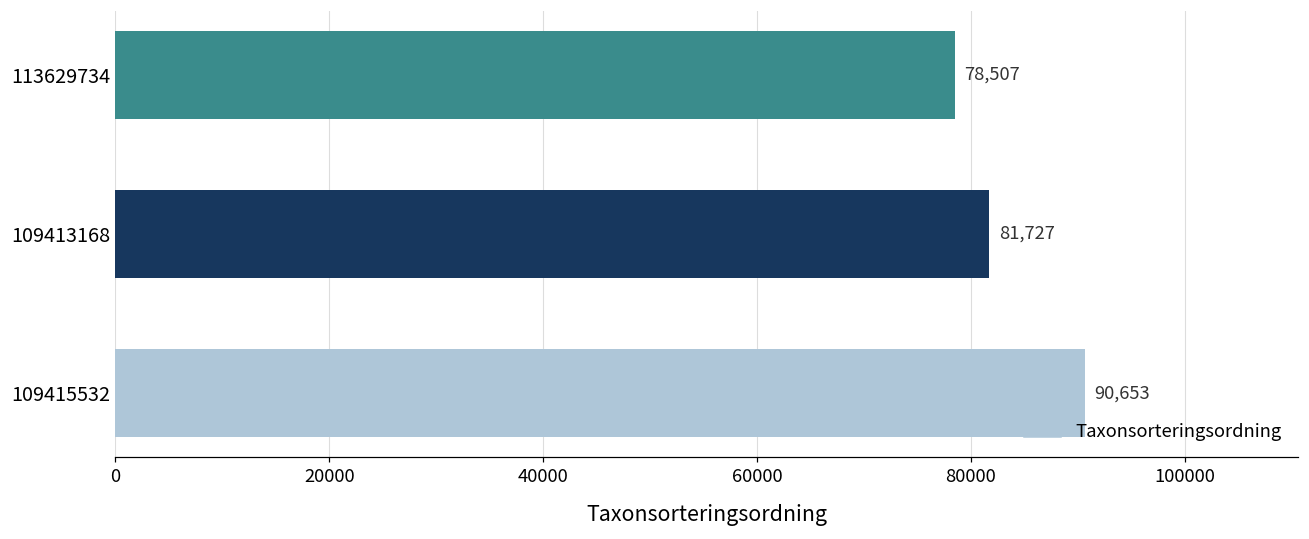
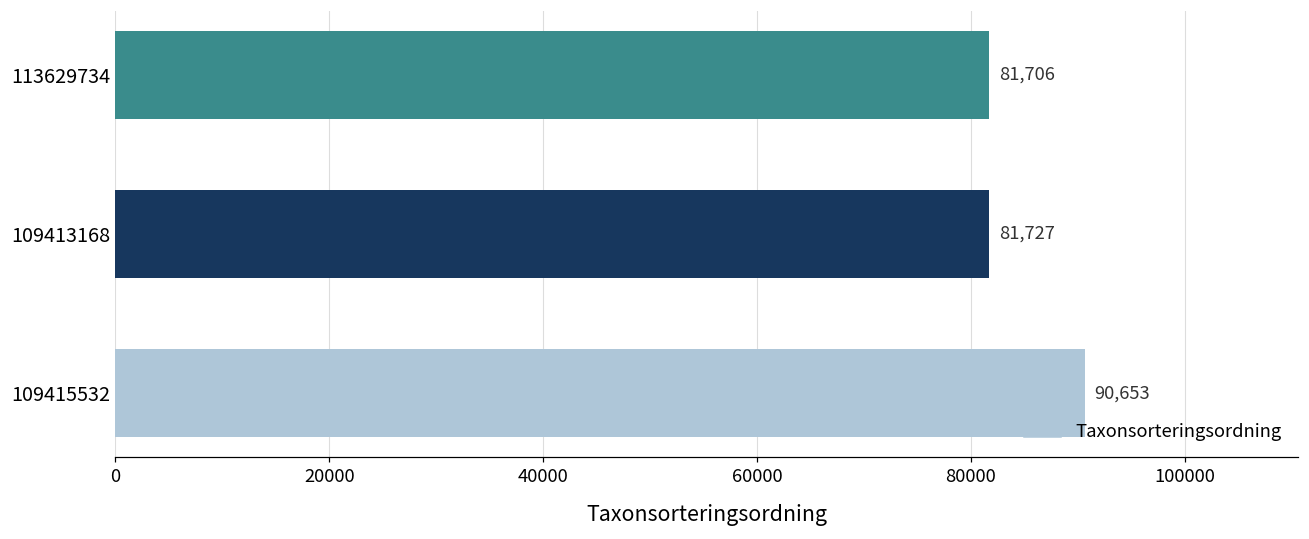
113629734: 78,507 -> 81,706
